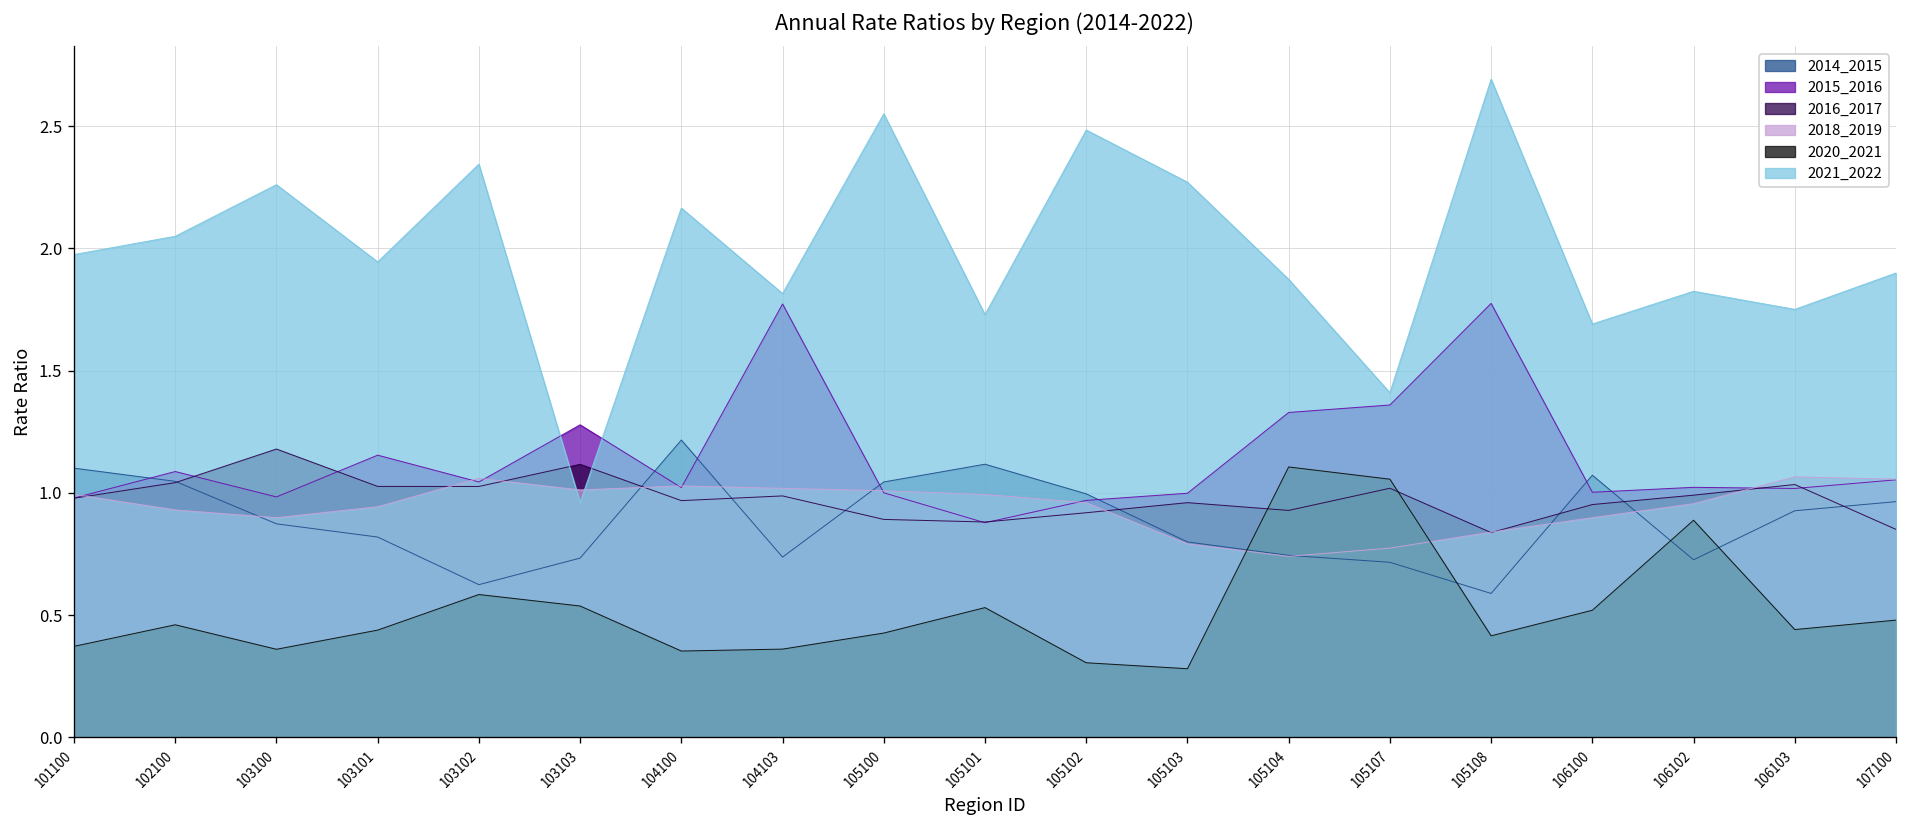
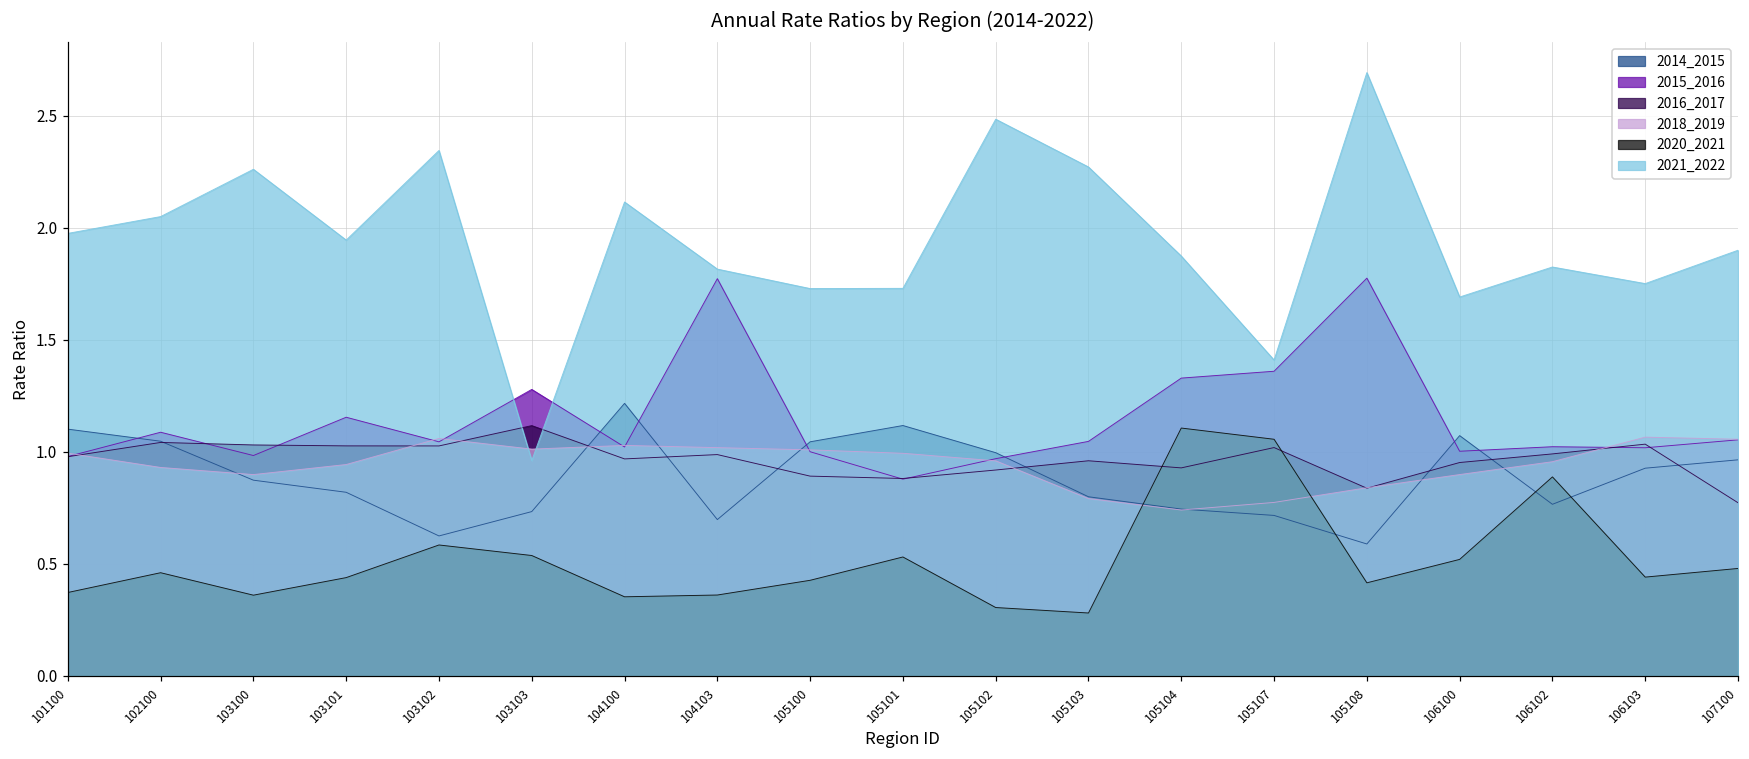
2016_2017, 103100: 1.18 -> 1.03
2021_2022, 104100: 2.17 -> 2.11
2014_2015, 104103: 0.74 -> 0.70
2021_2022, 105100: 2.55 -> 1.73
2015_2016, 105103: 1.00 -> 1.05
2014_2015, 106102: 0.73 -> 0.77
2016_2017, 107100: 0.85 -> 0.77
